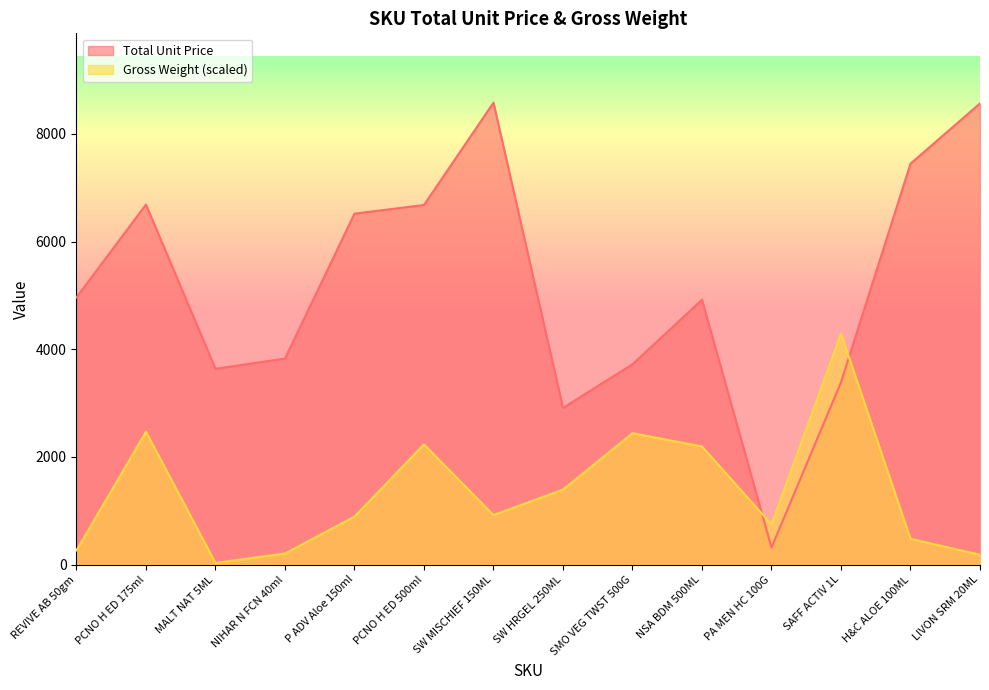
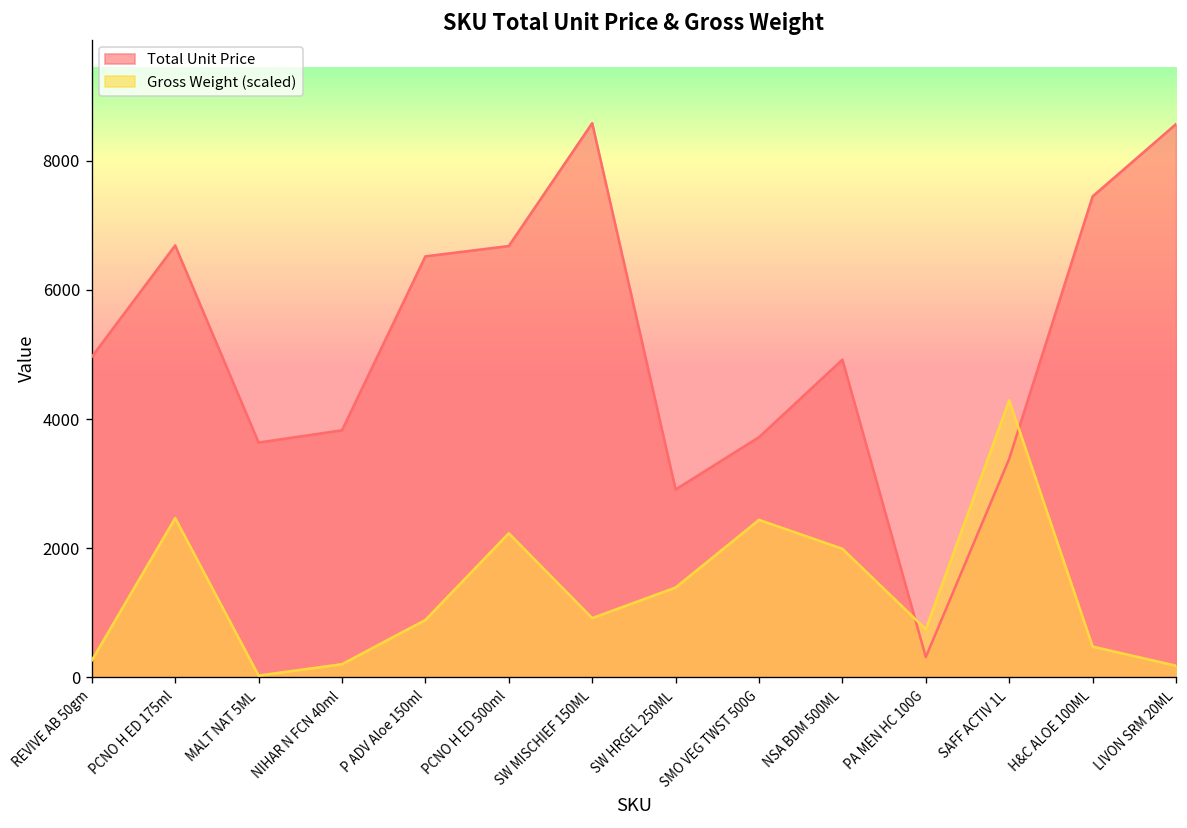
Gross Weight (scaled), NSA BDM 500ML: 2200 -> 2000
